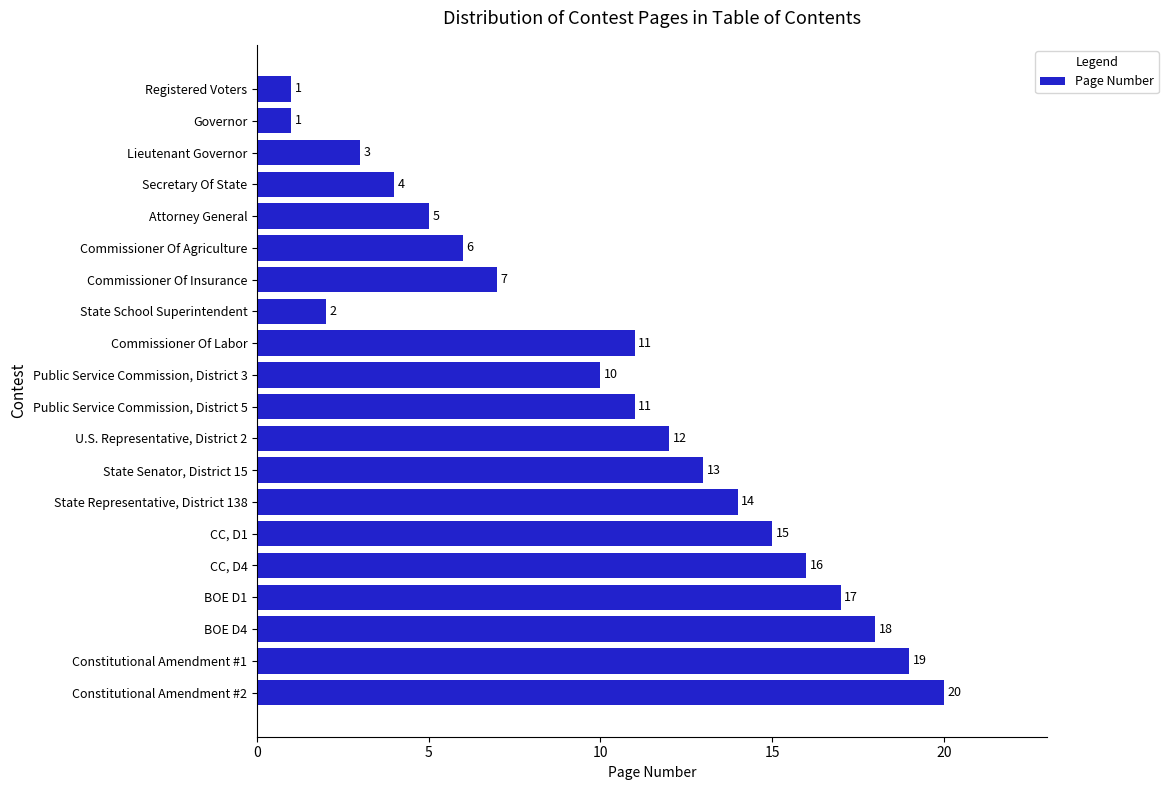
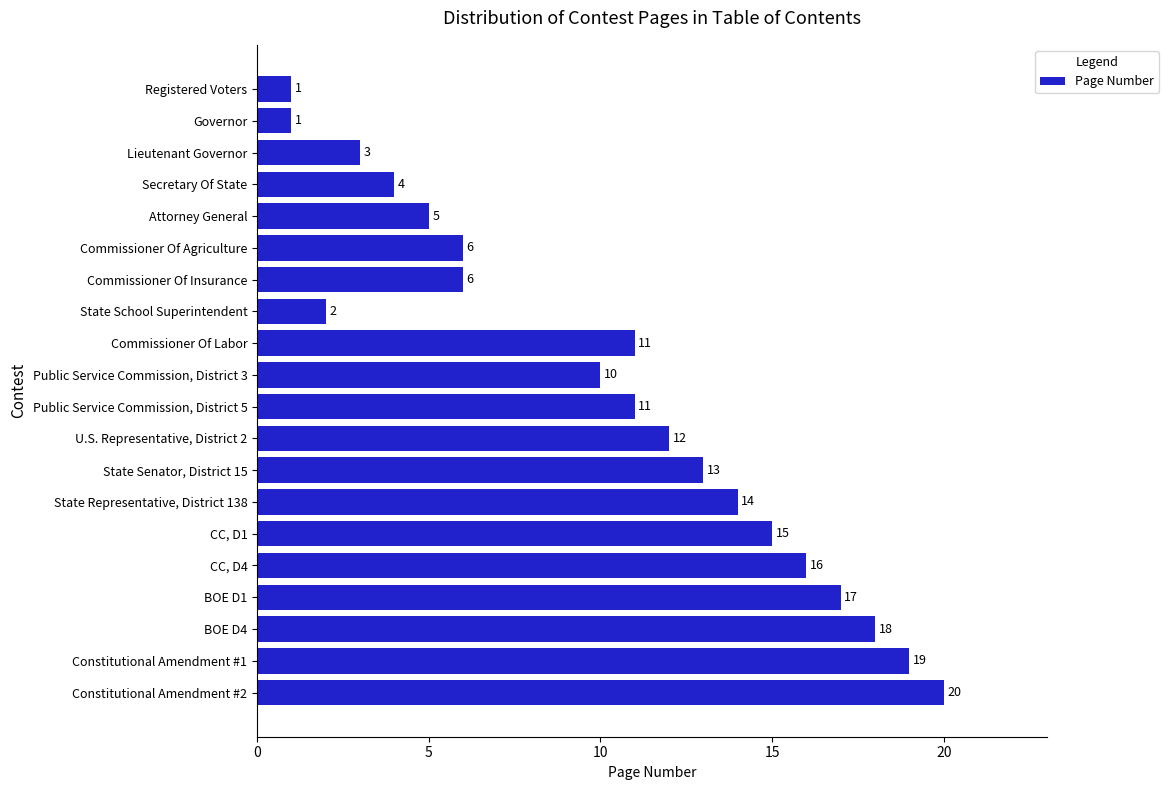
Commissioner Of Insurance: 7 -> 6
